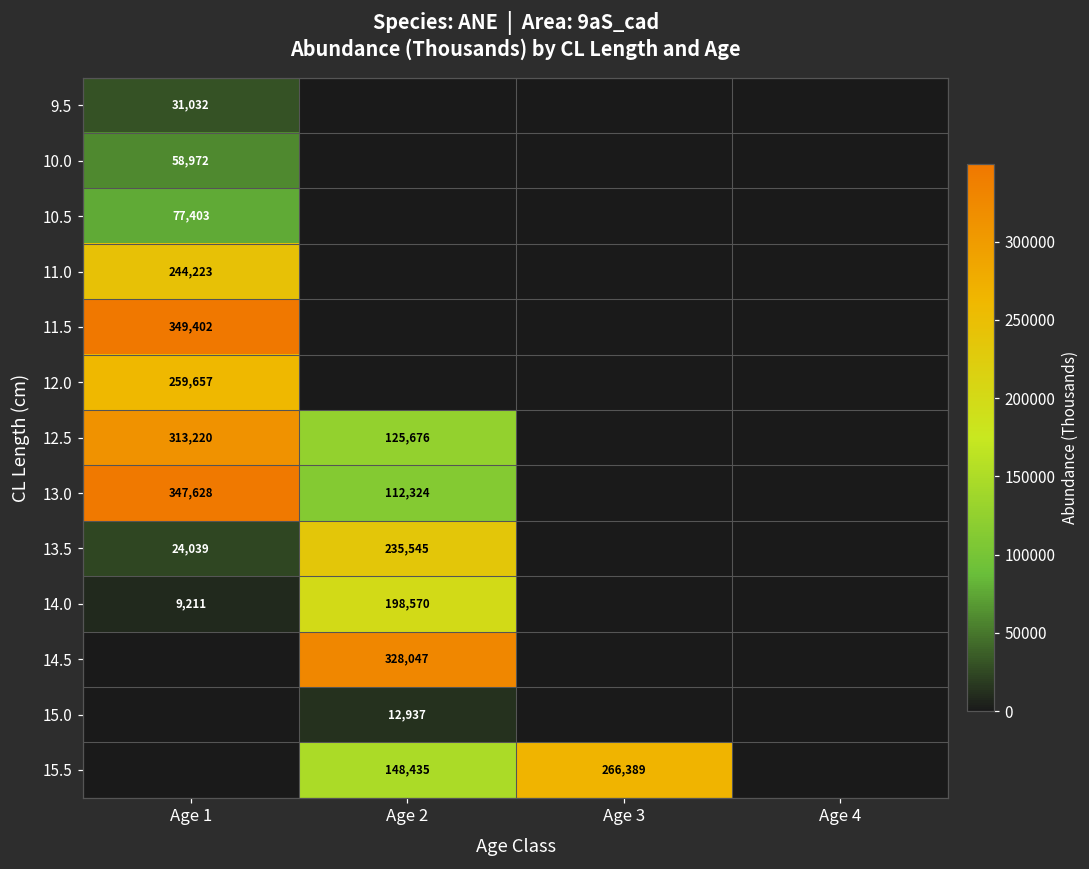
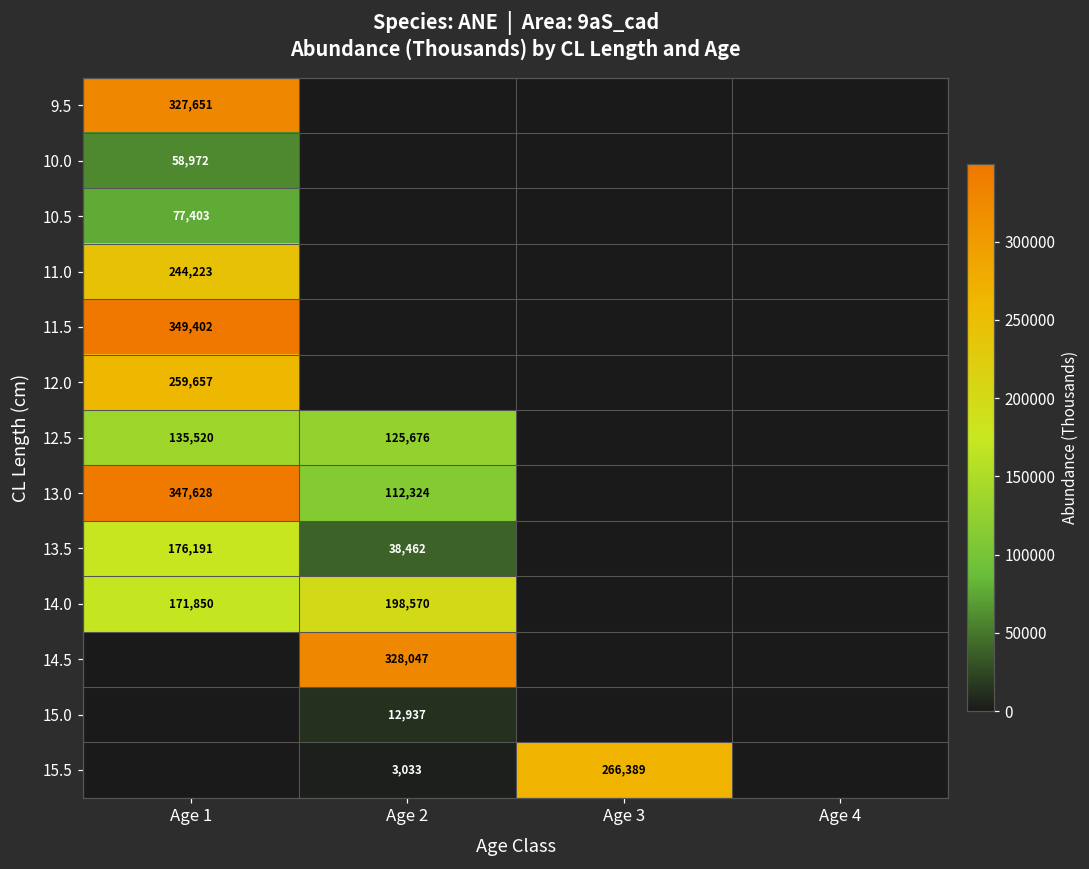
9.5, Age 1: 31,032 -> 327,651
12.5, Age 1: 313,220 -> 135,520
13.5, Age 1: 24,039 -> 176,191
13.5, Age 2: 235,545 -> 38,462
14.0, Age 1: 9,211 -> 171,850
15.5, Age 2: 148,435 -> 3,033
